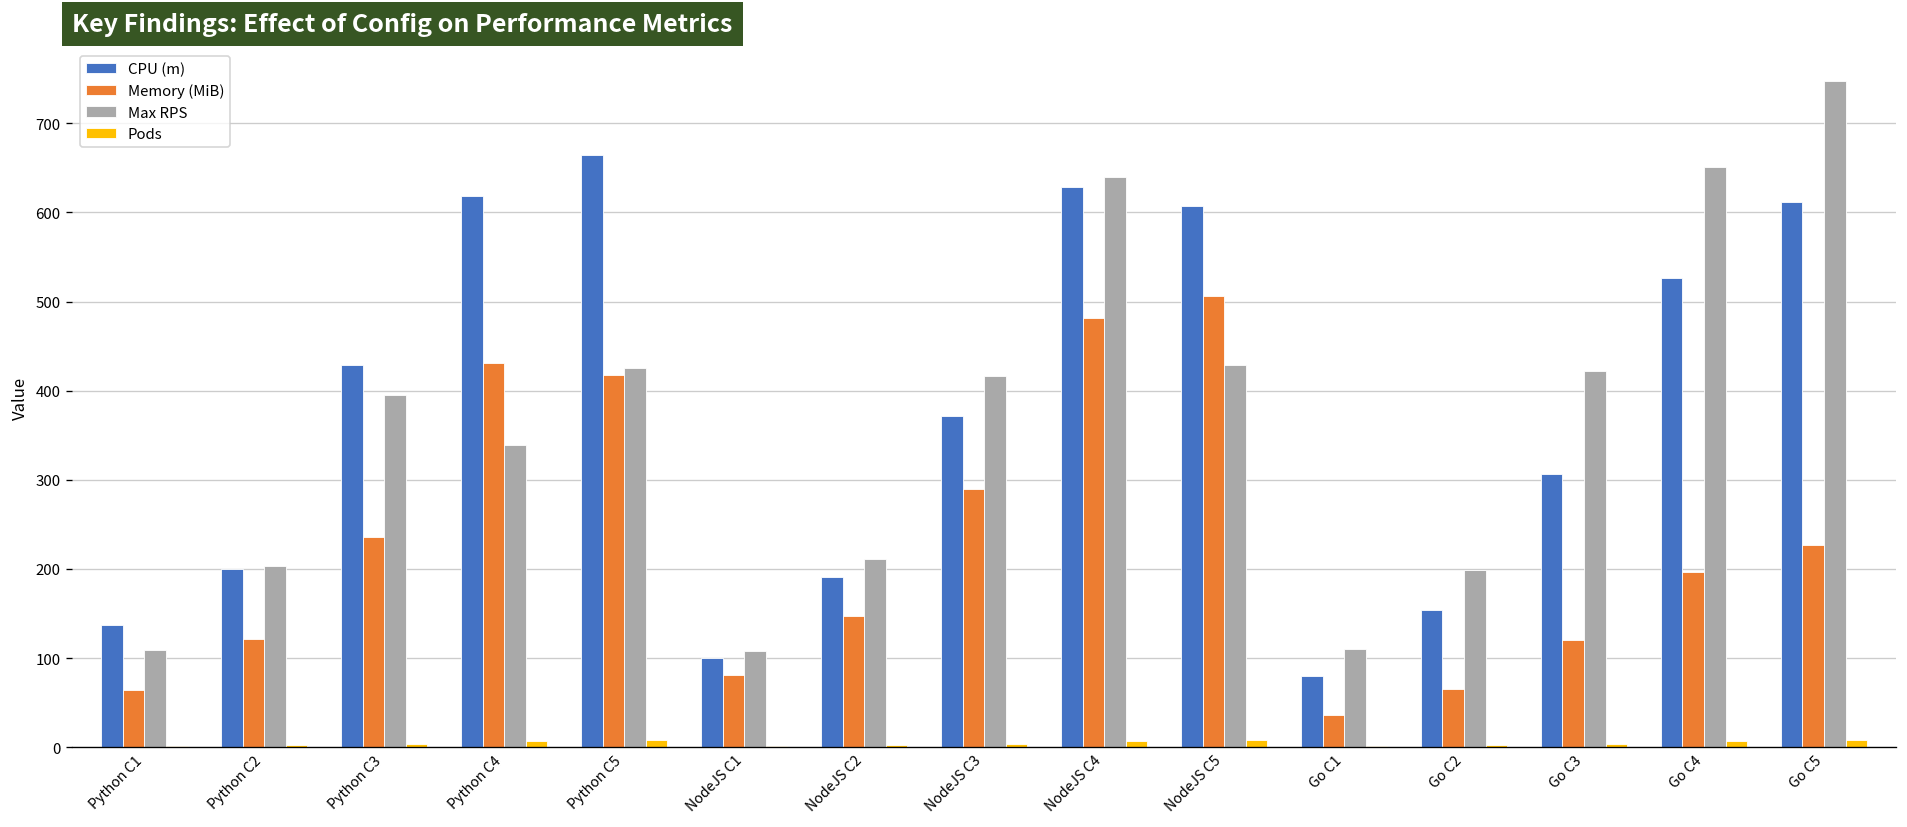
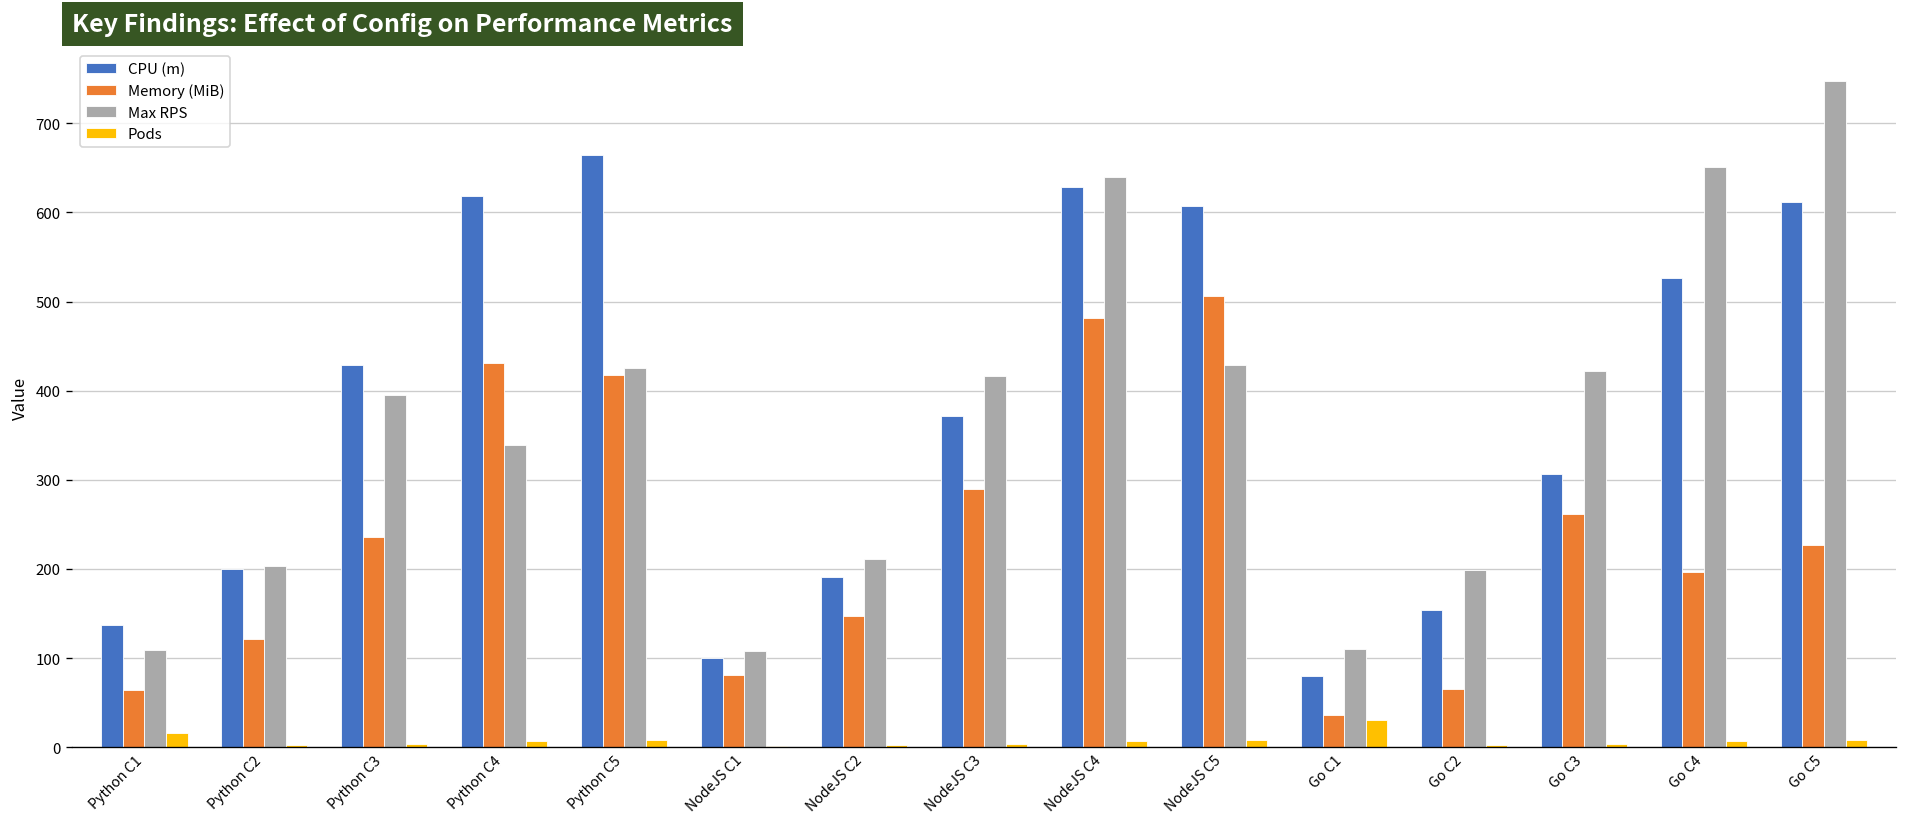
Pods, Python C1: 0 -> 20
Pods, Go C1: 0 -> 30
Memory (MiB), Go C3: 120 -> 260
